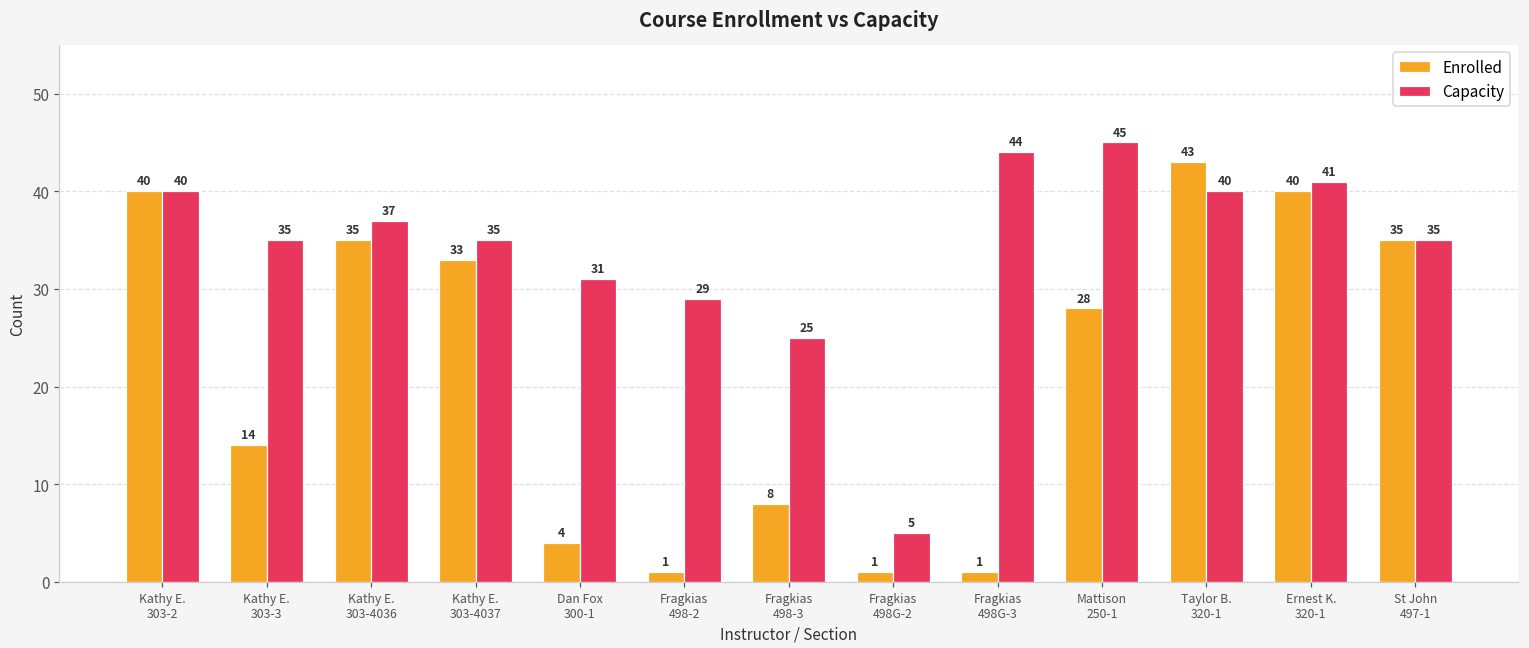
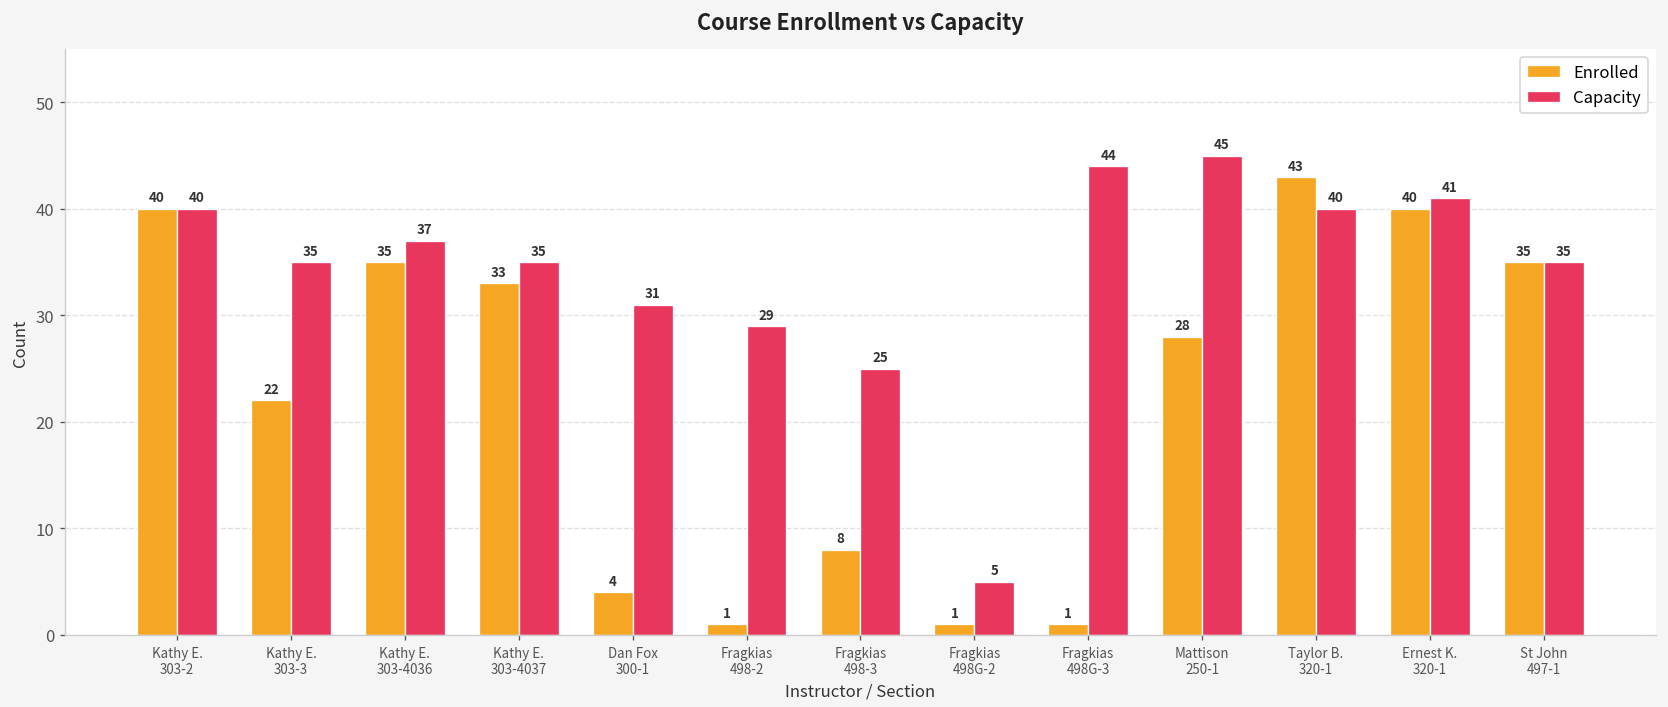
Enrolled, Kathy E. 303-3: 14 -> 22
